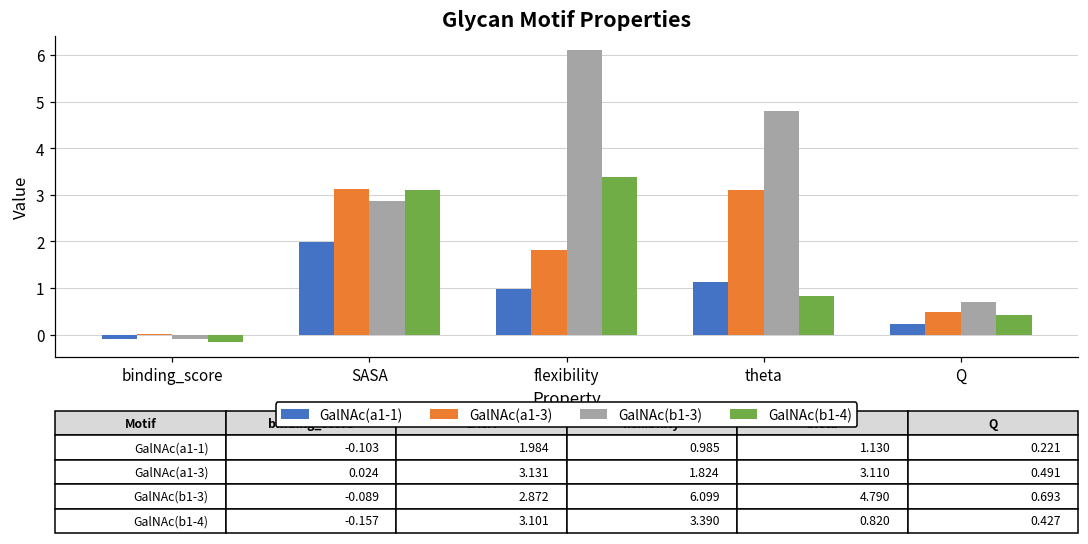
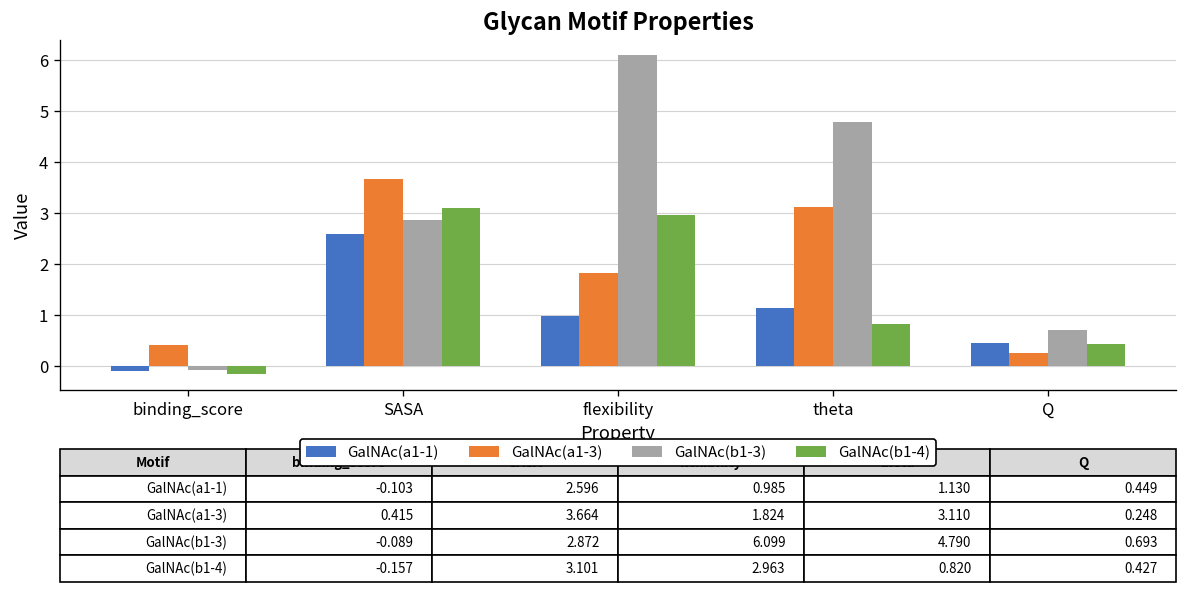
GalNAc(a1-3), binding_score: 0.024 -> 0.415
GalNAc(a1-1), SASA: 1.984 -> 2.596
GalNAc(a1-3), SASA: 3.131 -> 3.664
GalNAc(b1-4), flexibility: 3.390 -> 2.963
GalNAc(a1-1), Q: 0.221 -> 0.449
GalNAc(a1-3), Q: 0.491 -> 0.248
